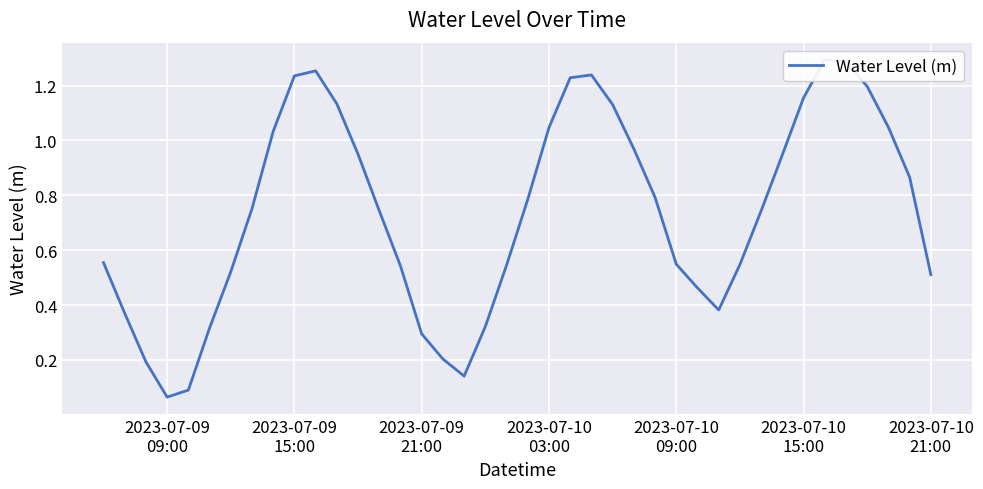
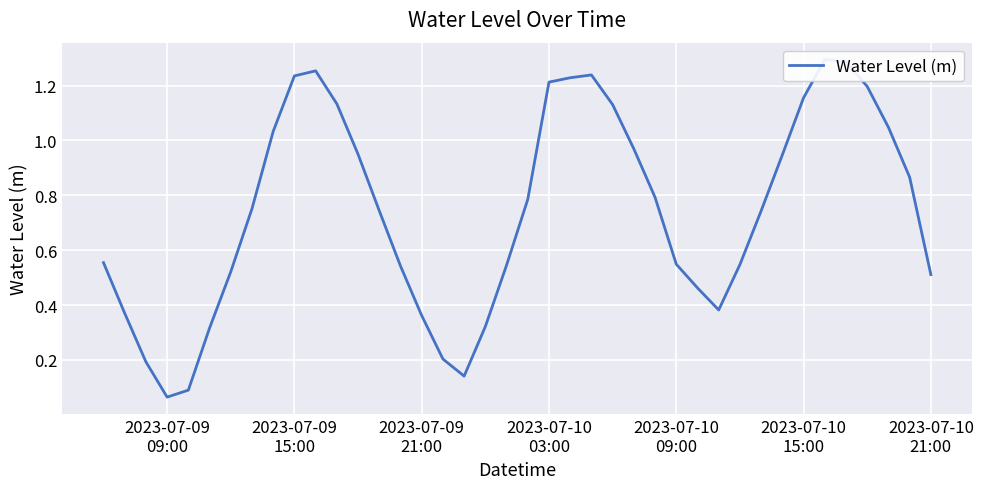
2023-07-09 21:00: 0.29 -> 0.36
2023-07-10 03:00: 1.05 -> 1.21
